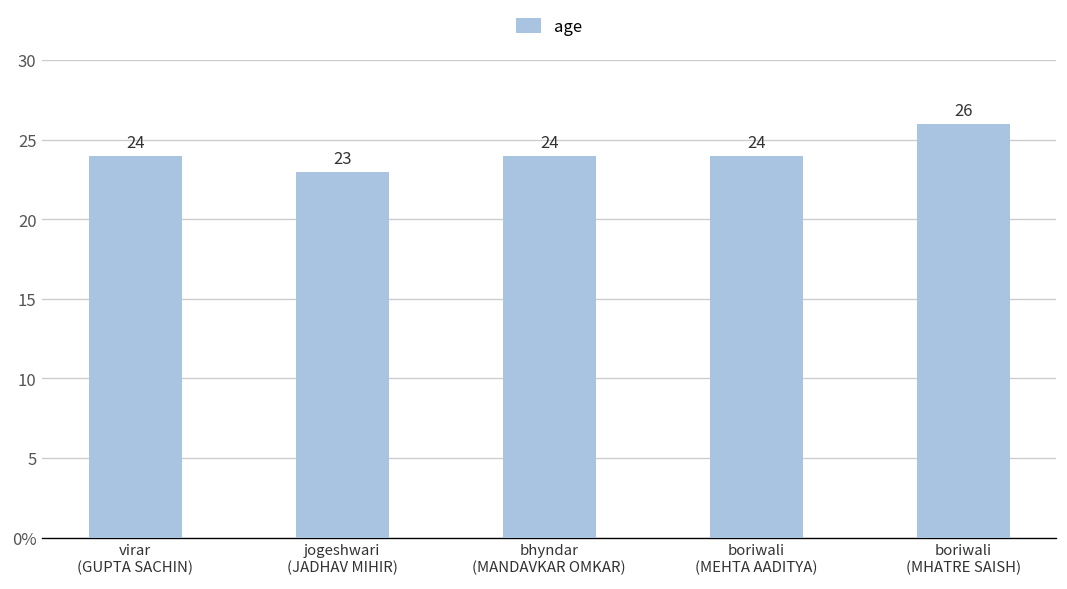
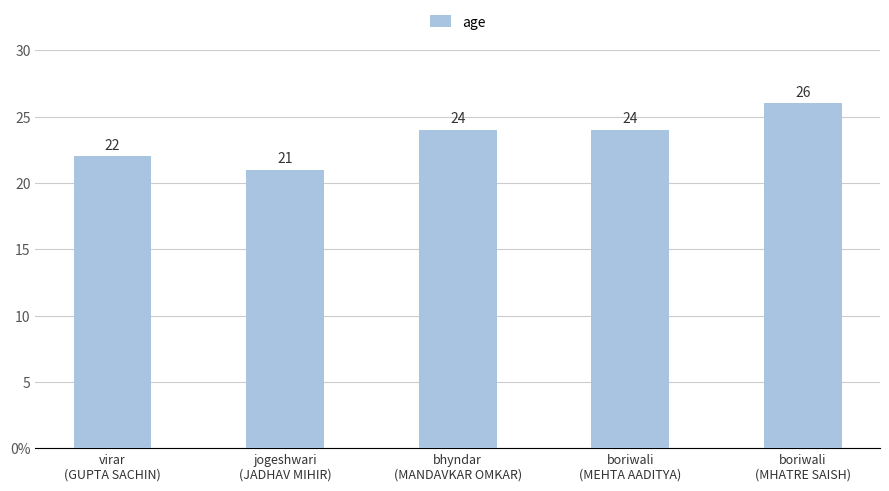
virar (GUPTA SACHIN): 24 -> 22
jogeshwari (JADHAV MIHIR): 23 -> 21
